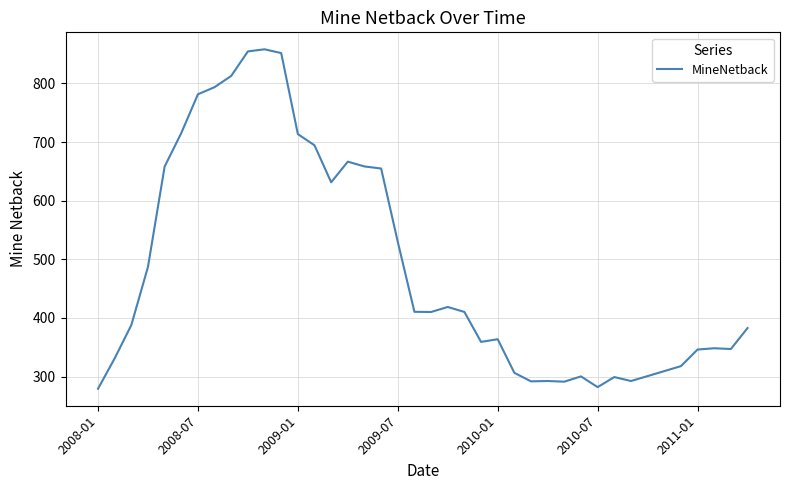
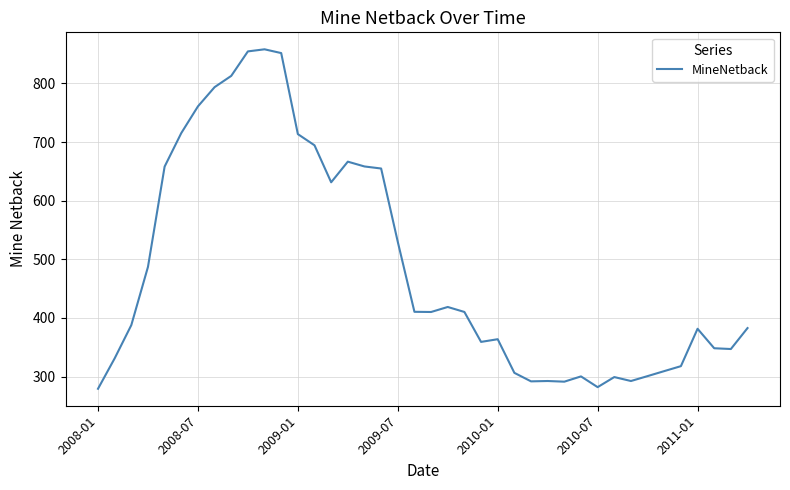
2008-07: 780 -> 760
2011-01: 350 -> 380
